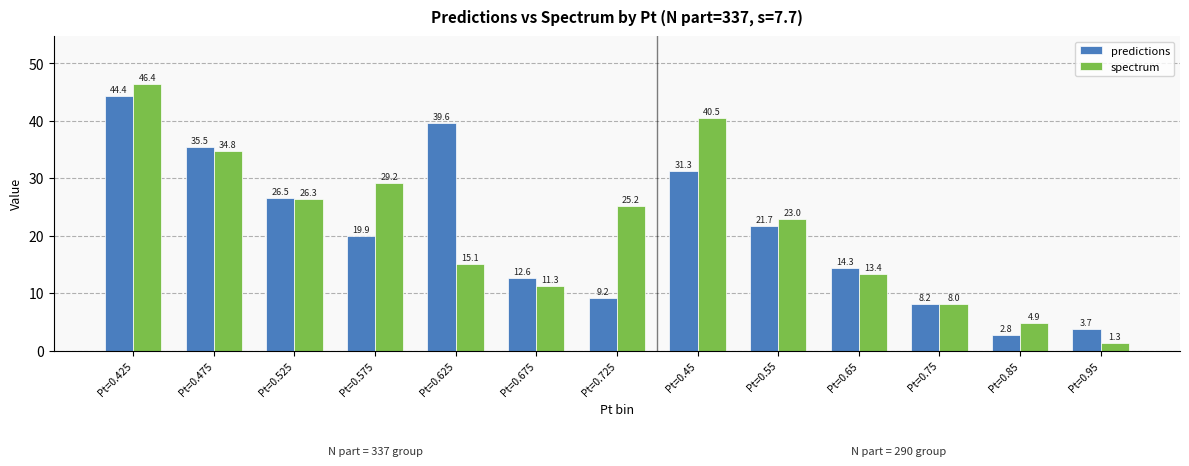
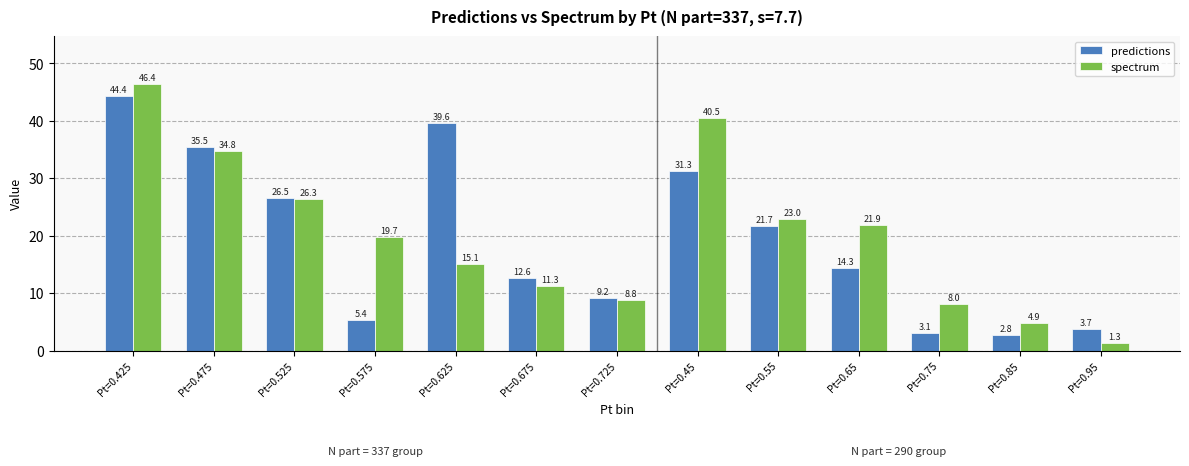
predictions, Pt=0.575: 19.9 -> 5.4
spectrum, Pt=0.575: 29.2 -> 19.7
spectrum, Pt=0.725: 25.2 -> 8.8
spectrum, Pt=0.65: 13.4 -> 21.9
predictions, Pt=0.75: 8.2 -> 3.1
